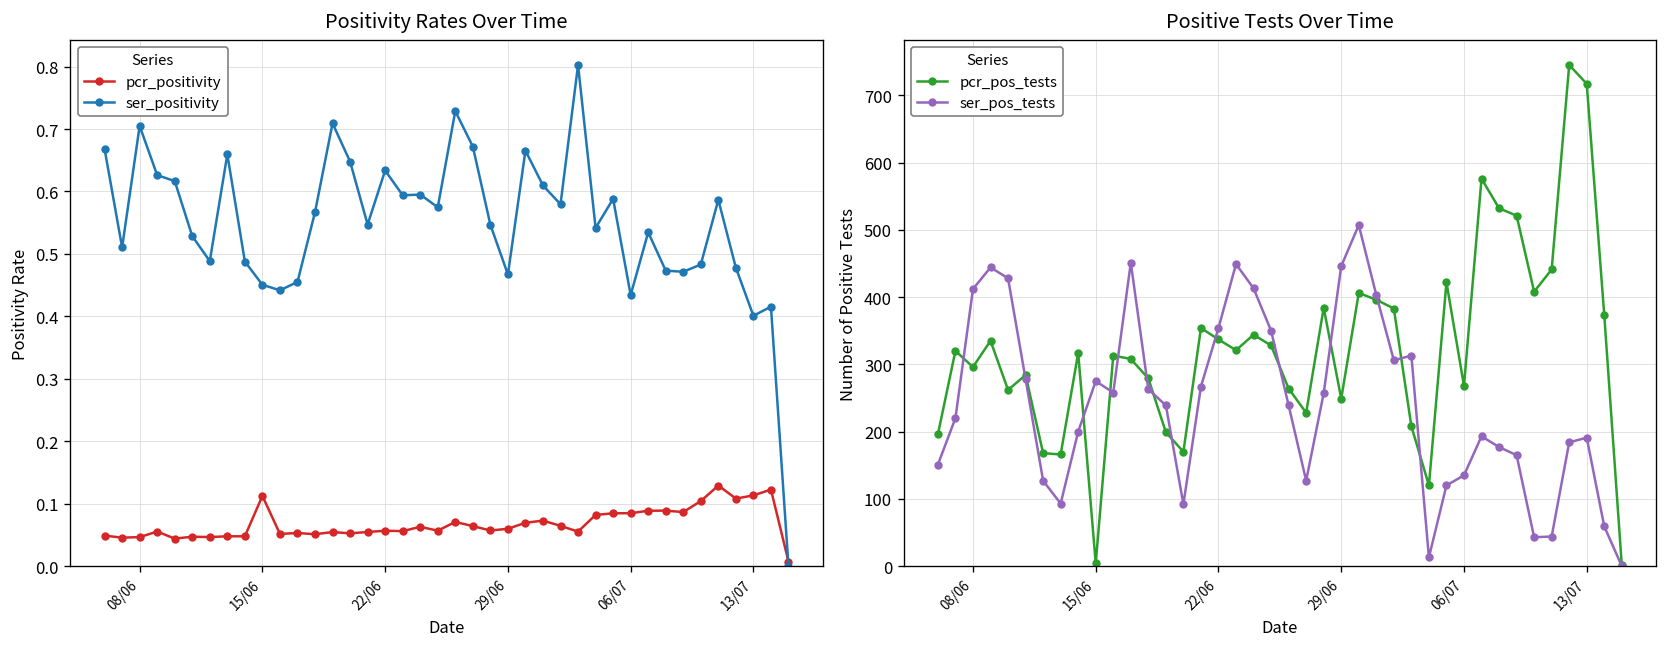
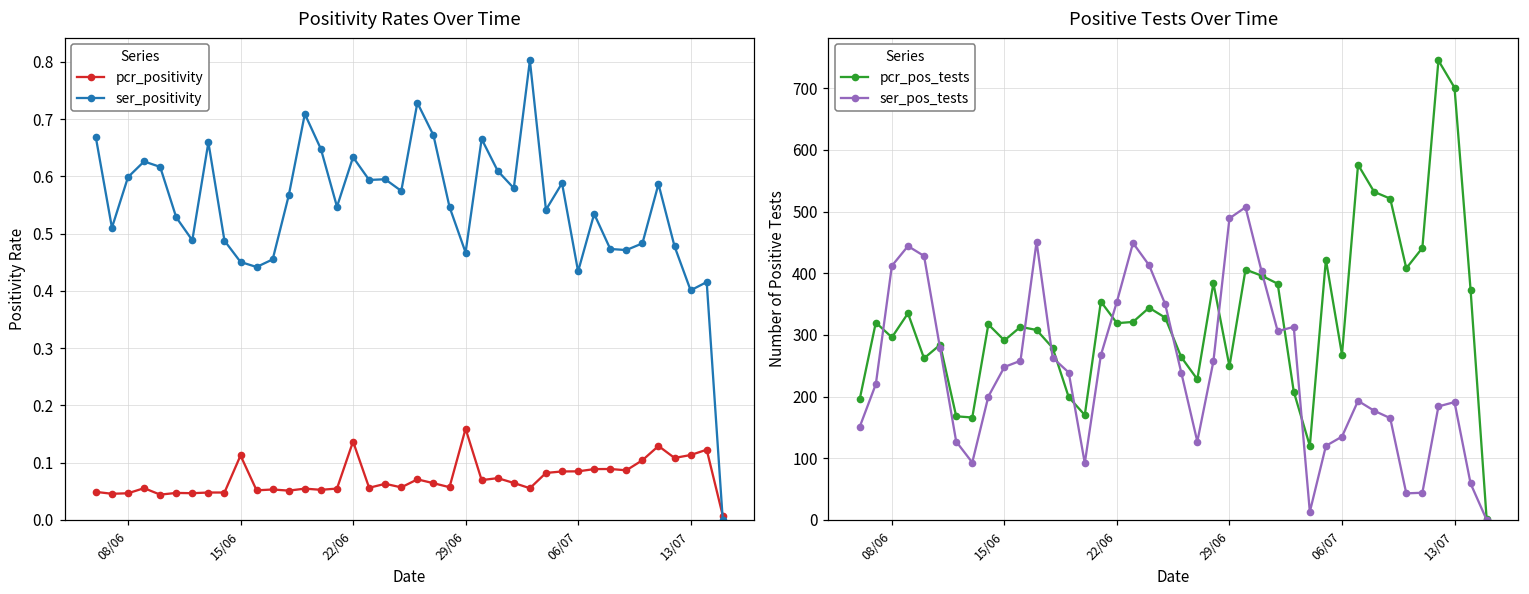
Positivity Rates Over Time, ser_positivity, 08/06: 0.71 -> 0.60
Positivity Rates Over Time, pcr_positivity, 22/06: 0.06 -> 0.14
Positivity Rates Over Time, pcr_positivity, 29/06: 0.06 -> 0.16
Positive Tests Over Time, pcr_pos_tests, 15/06: 0 -> 290
Positive Tests Over Time, ser_pos_tests, 15/06: 280 -> 250
Positive Tests Over Time, pcr_pos_tests, 22/06: 340 -> 320
Positive Tests Over Time, ser_pos_tests, 29/06: 450 -> 490
Positive Tests Over Time, pcr_pos_tests, 13/07: 720 -> 700
